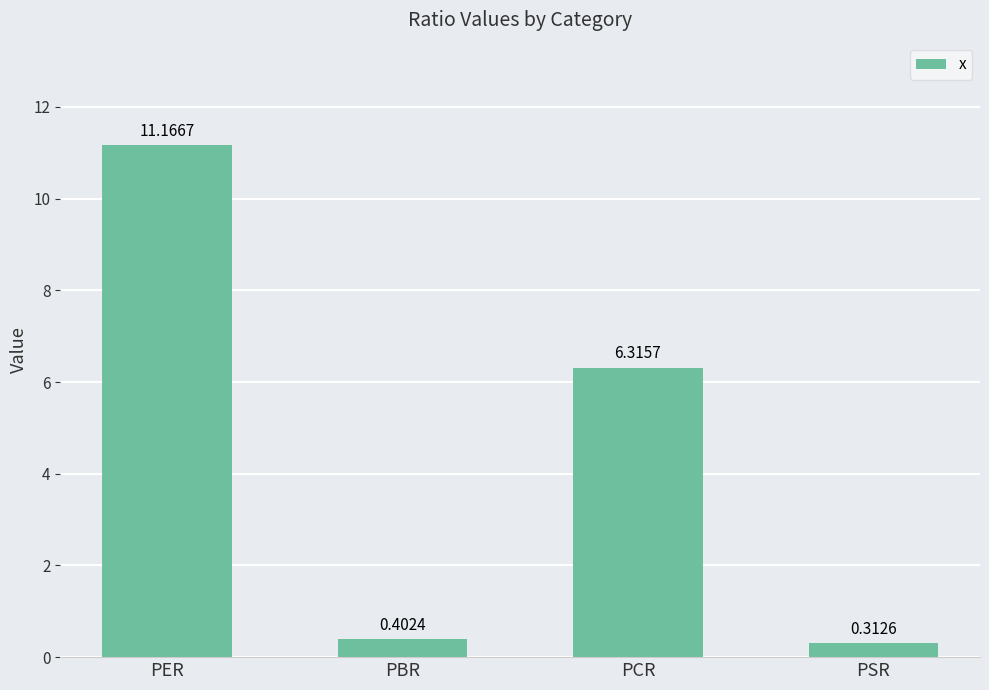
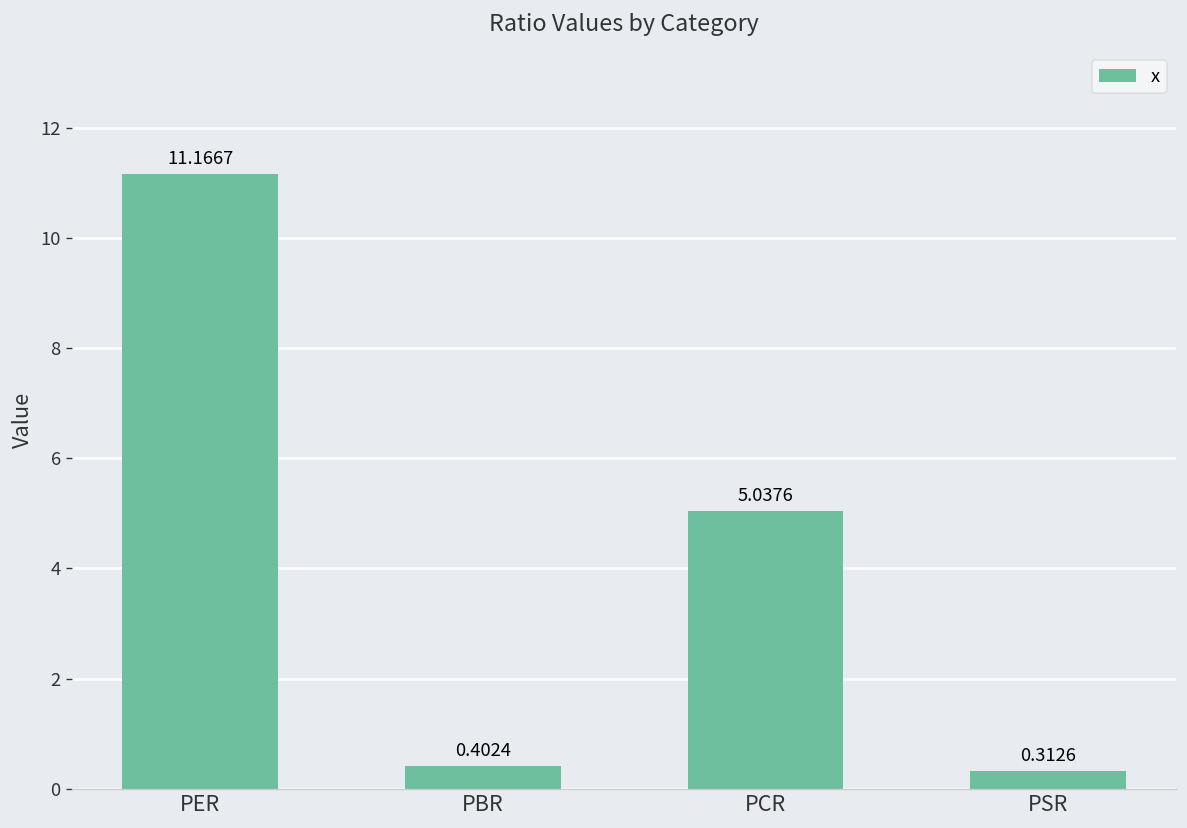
PCR: 6.3157 -> 5.0376
